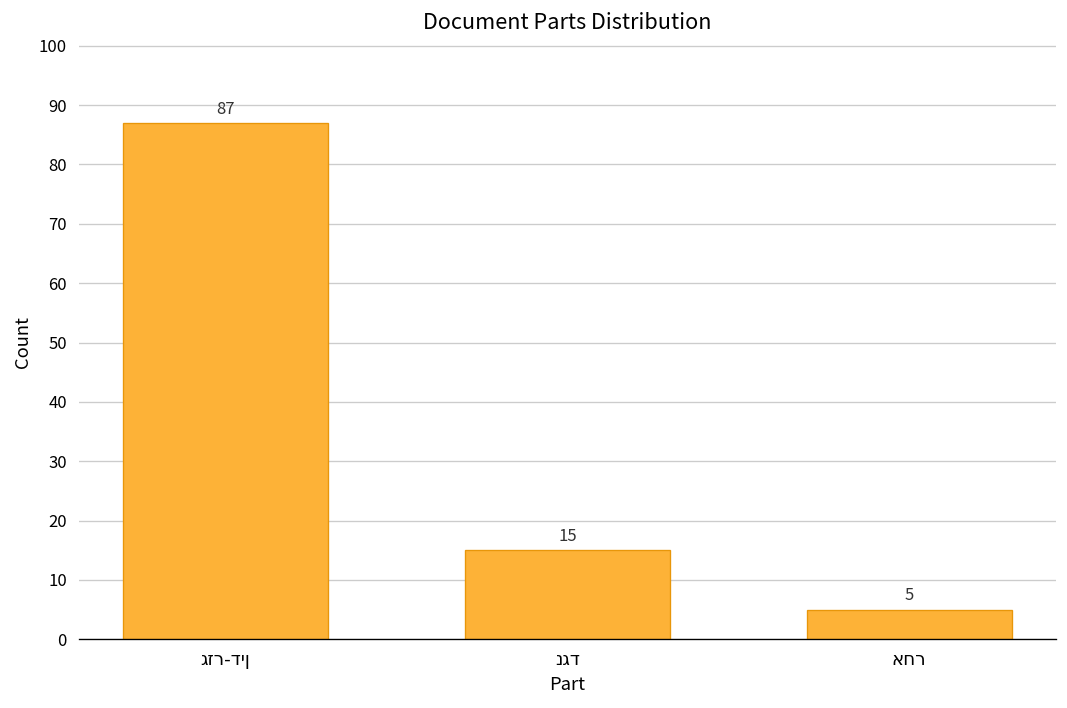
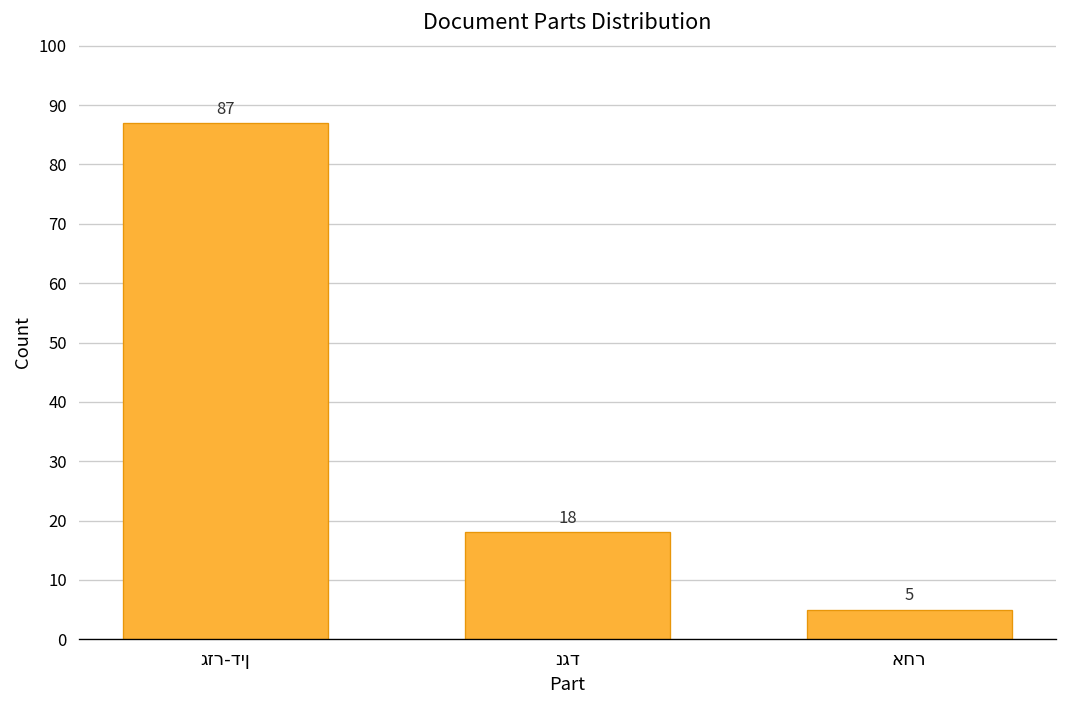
נגד: 15 -> 18
